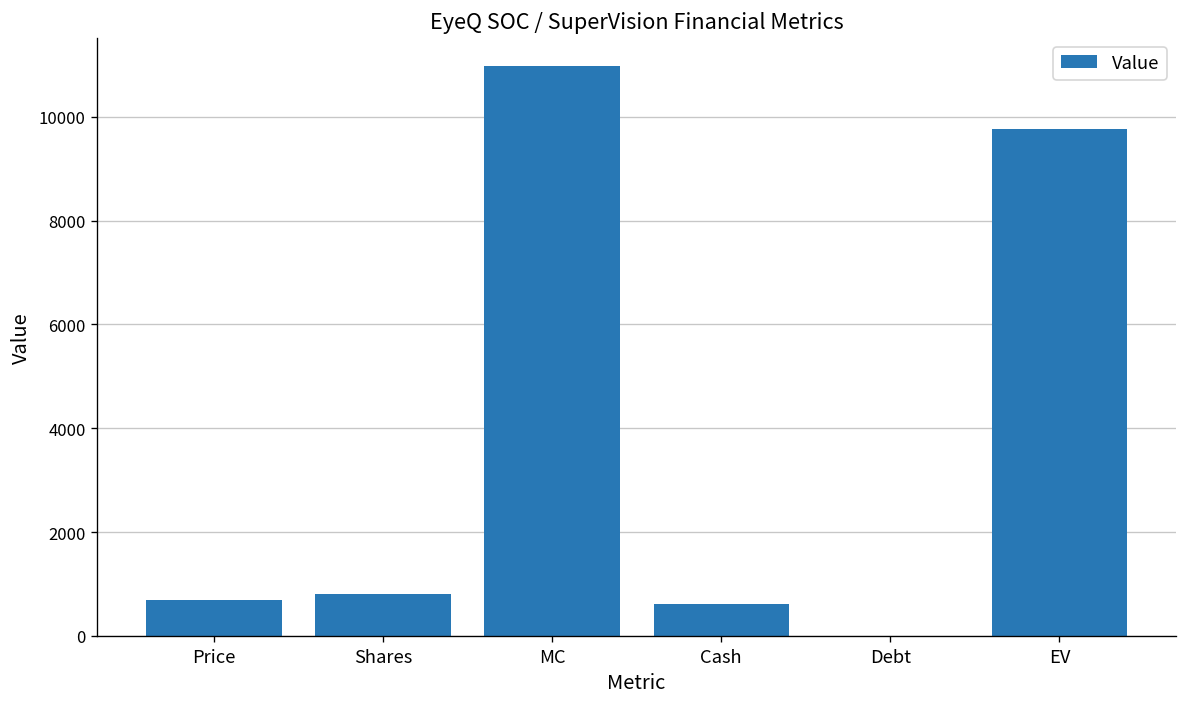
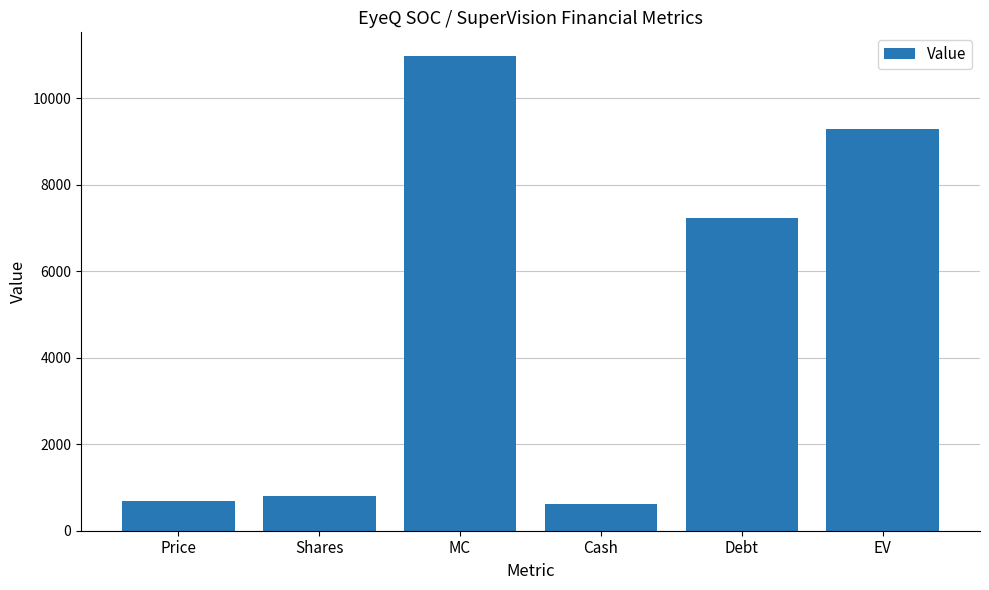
Debt: 0 -> 7200
EV: 9800 -> 9300
